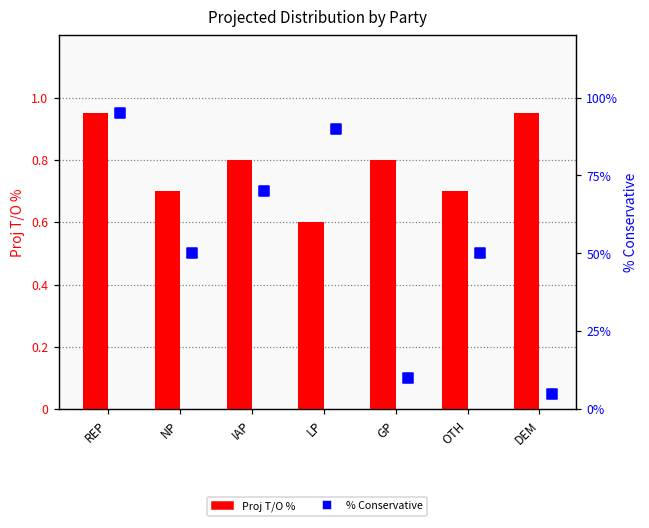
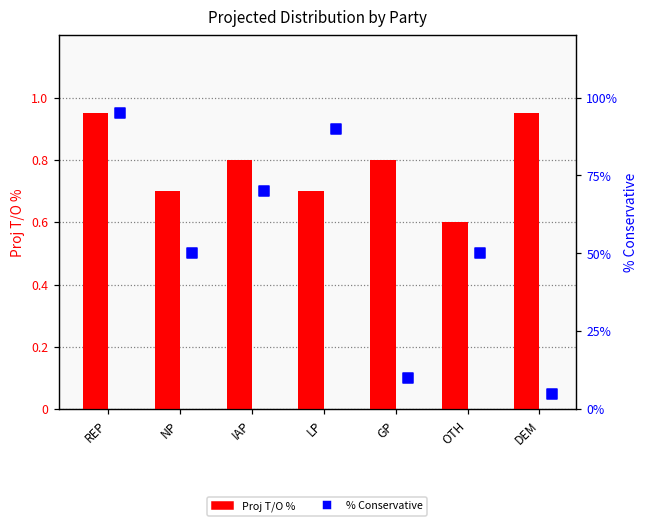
Proj T/O %, LP: 0.6 -> 0.7
Proj T/O %, OTH: 0.7 -> 0.6
